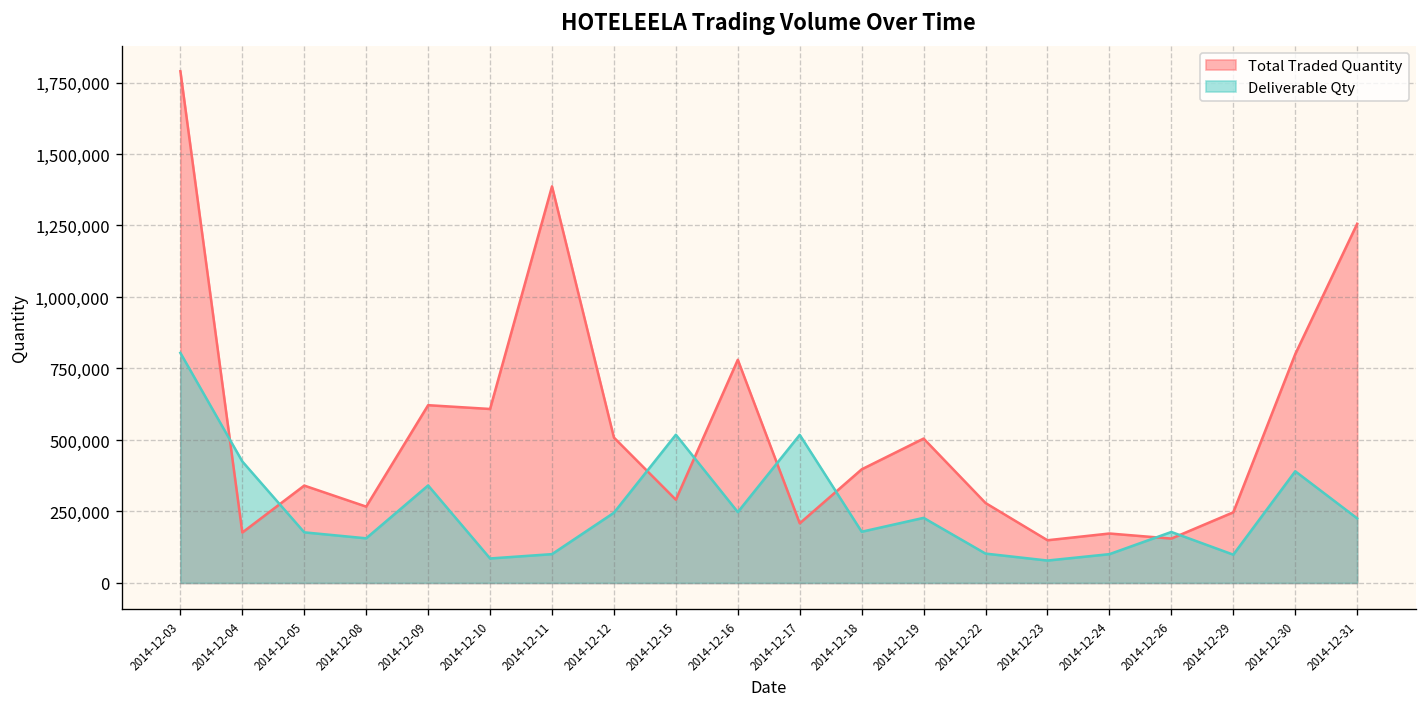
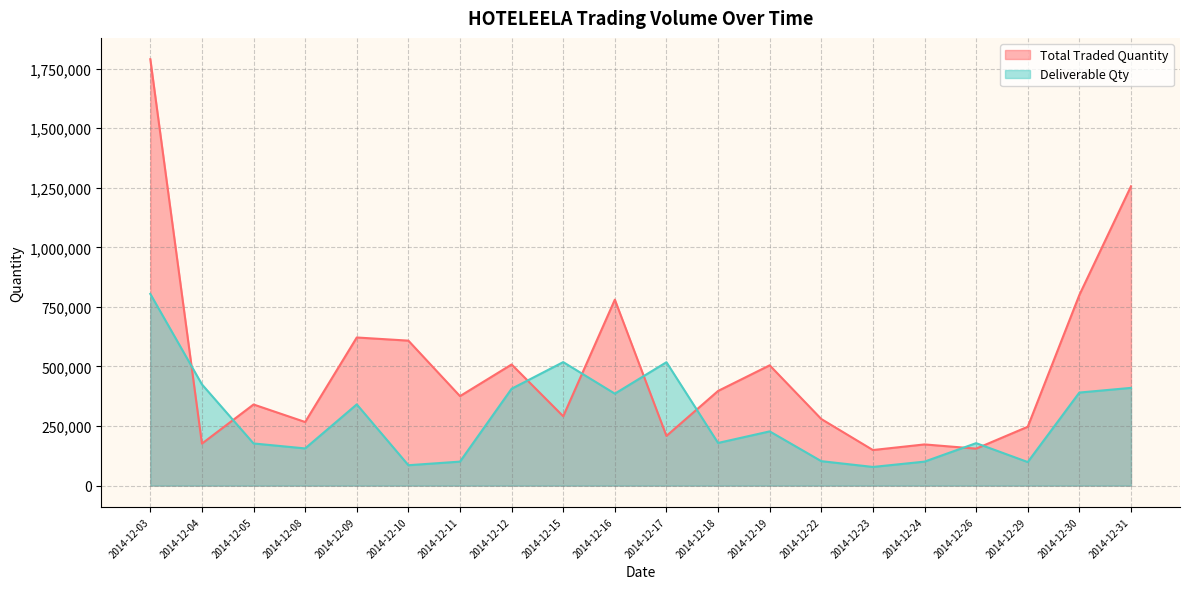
Total Traded Quantity, 2014-12-11: 1,390,000 -> 380,000
Deliverable Qty, 2014-12-12: 250,000 -> 410,000
Deliverable Qty, 2014-12-16: 250,000 -> 390,000
Deliverable Qty, 2014-12-31: 230,000 -> 410,000
